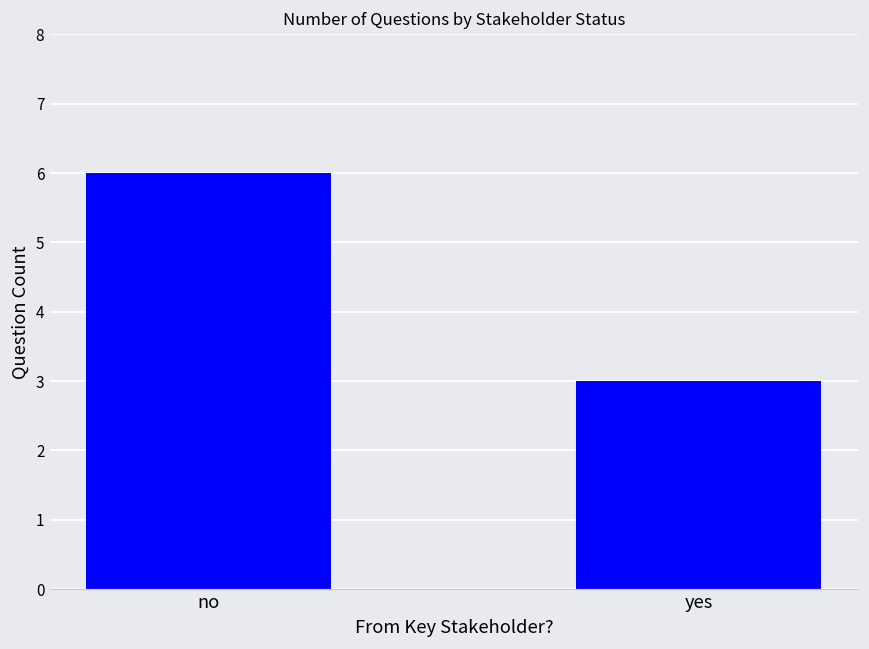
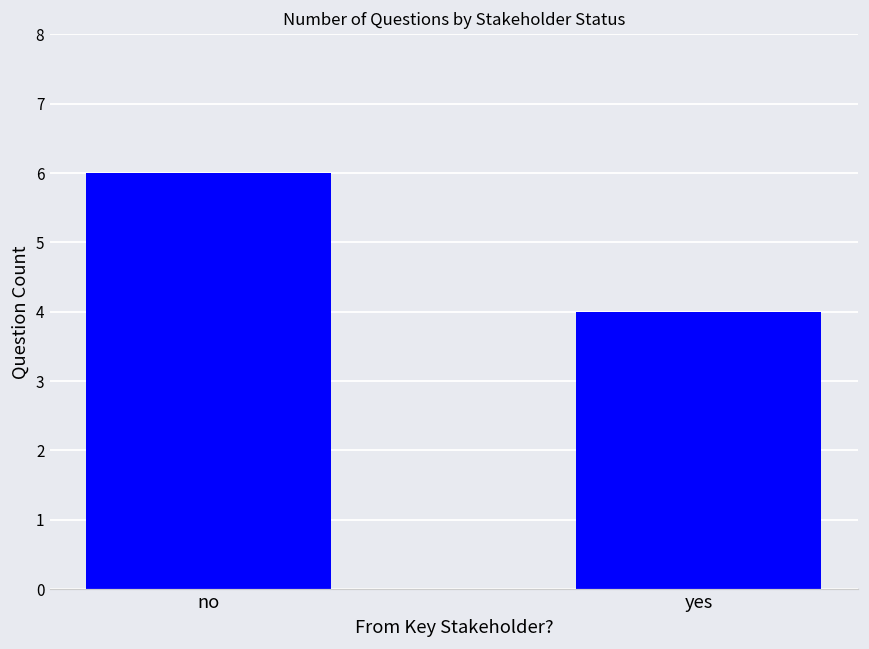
yes: 3 -> 4
